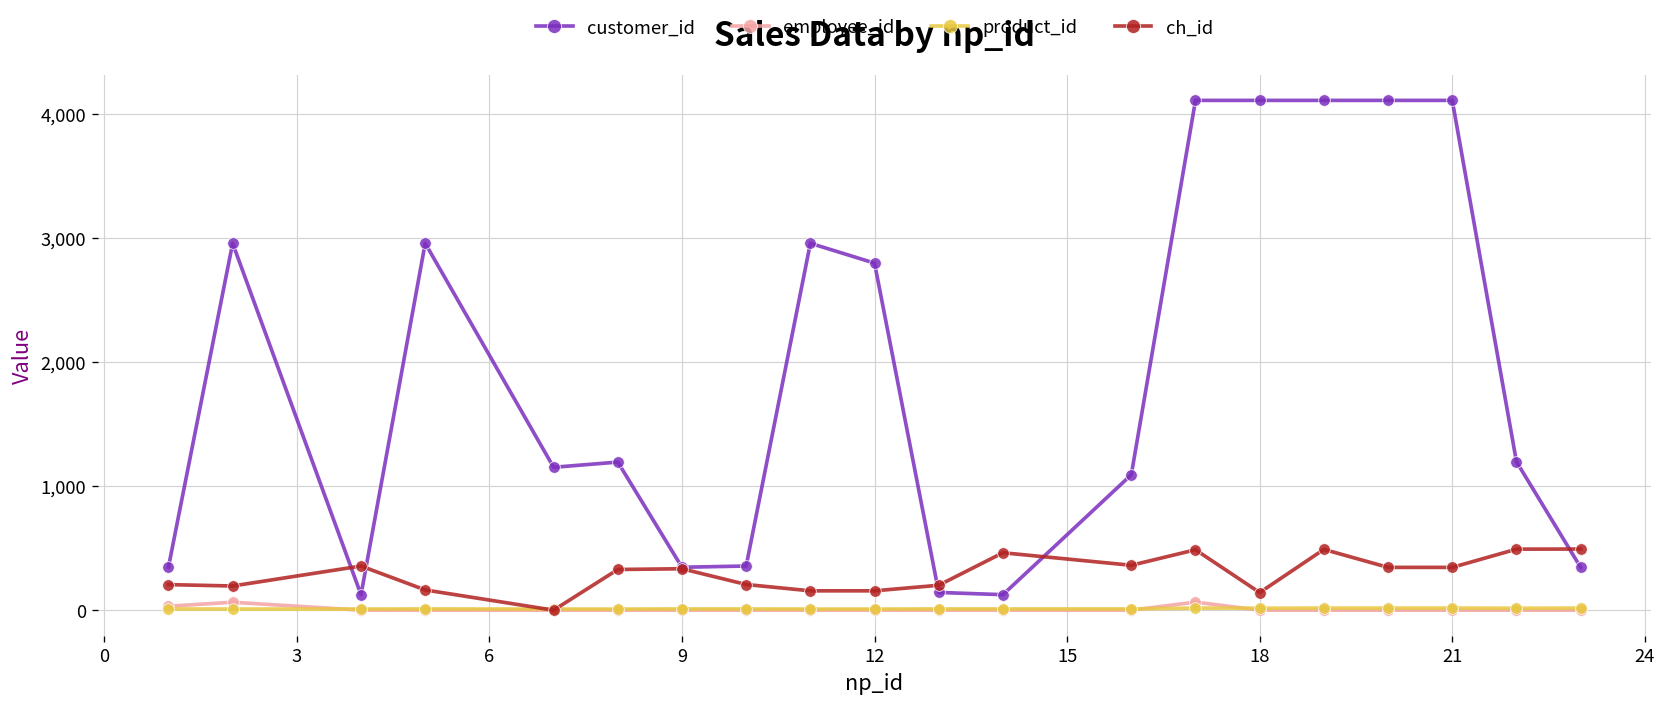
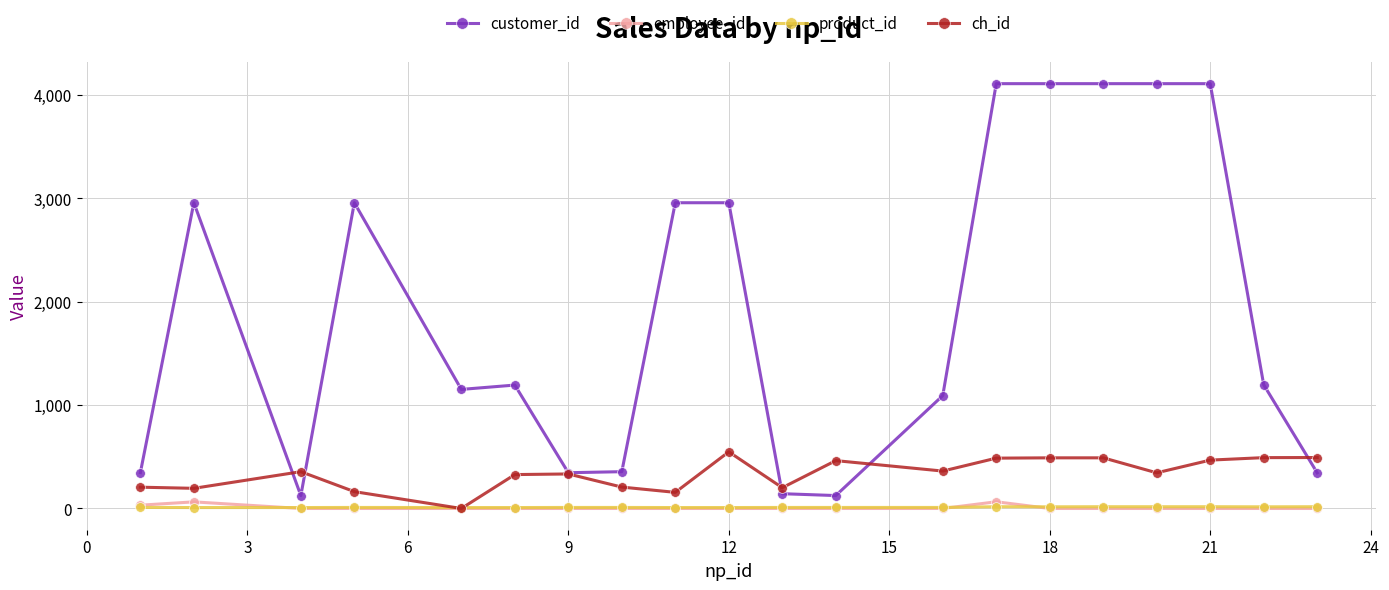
customer_id, 12: 2,800 -> 2,960
ch_id, 12: 160 -> 550
ch_id, 18: 140 -> 490
ch_id, 21: 350 -> 470
